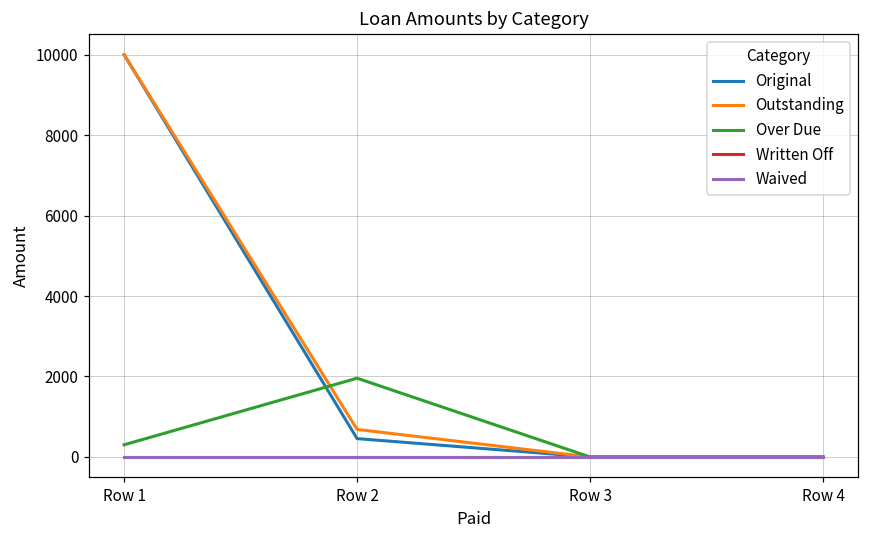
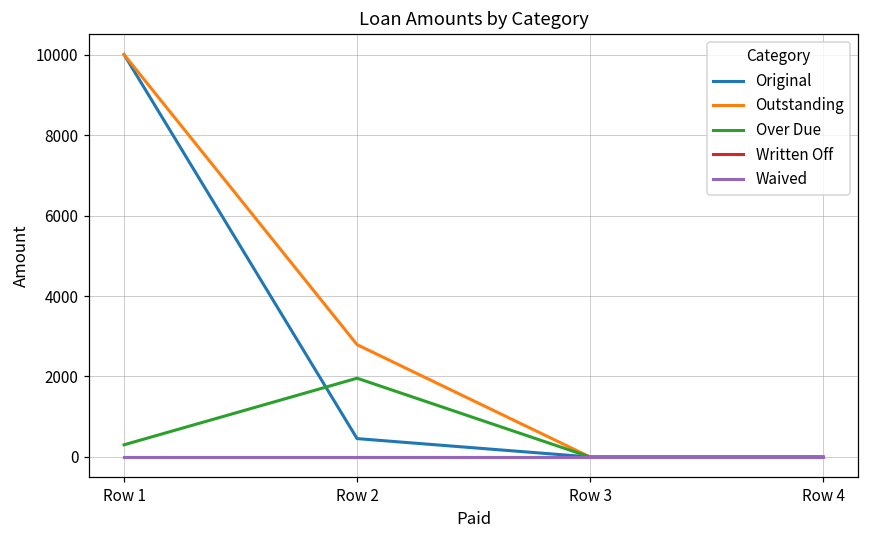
Outstanding, Row 2: 700 -> 2800
